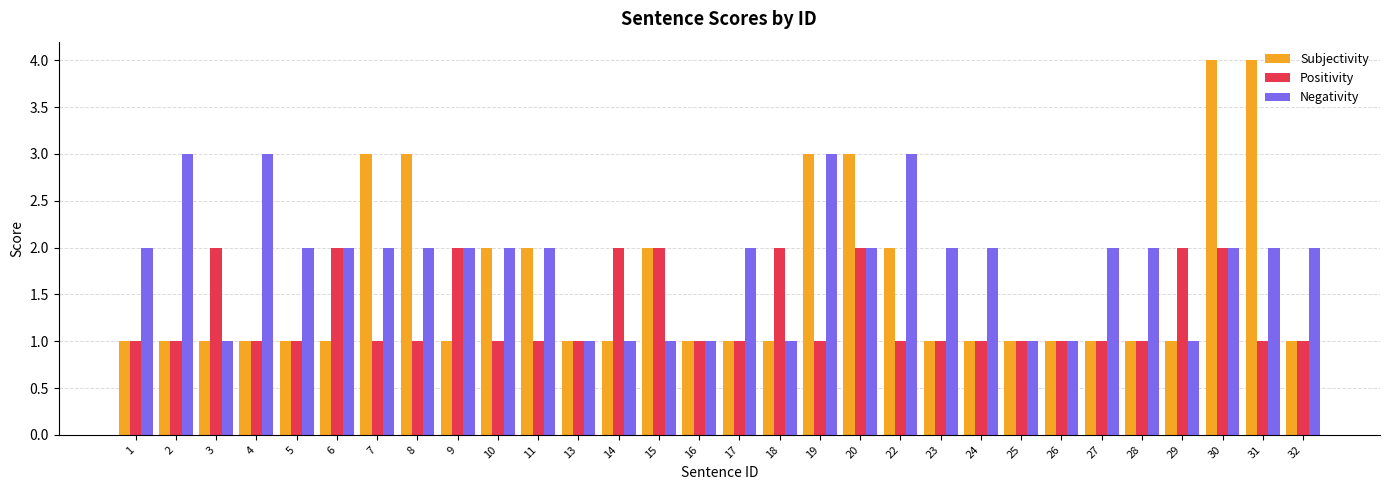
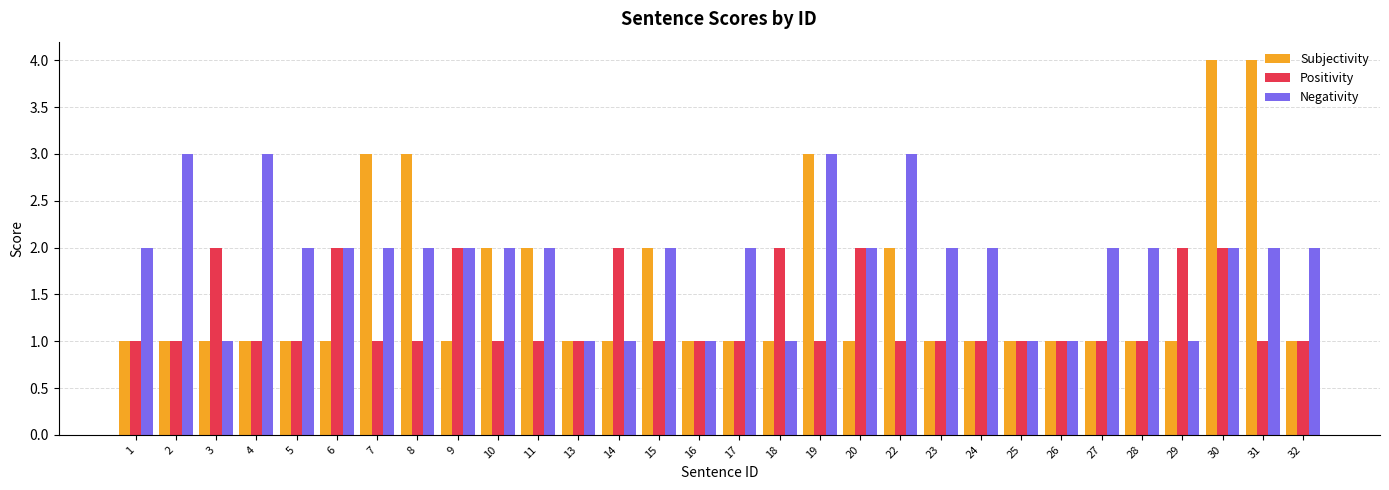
Positivity, 15: 2 -> 1
Negativity, 15: 1 -> 2
Subjectivity, 20: 3 -> 1
